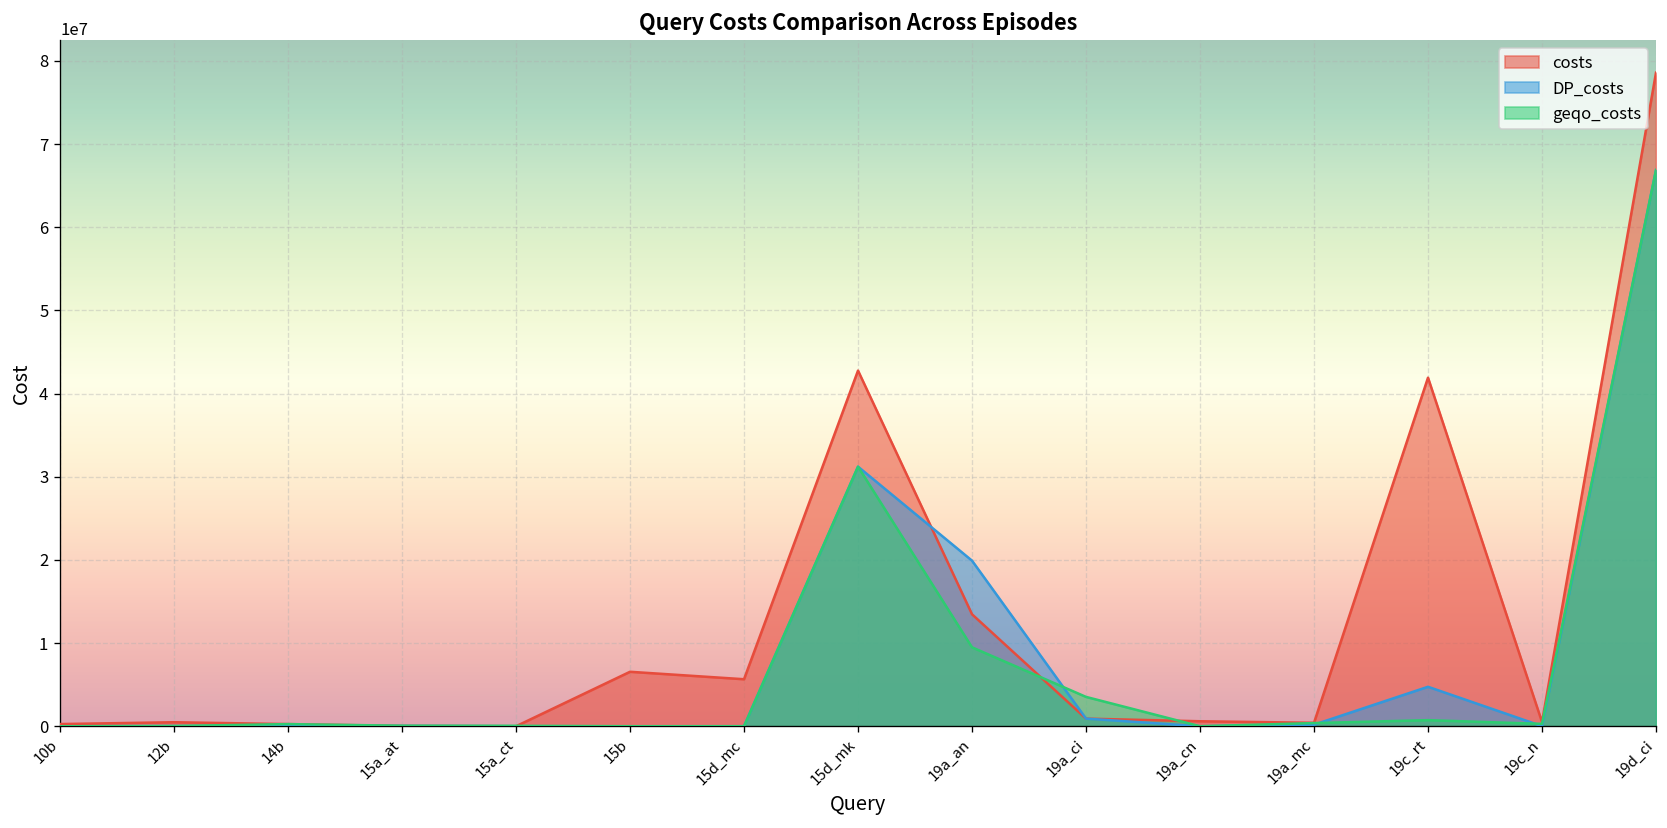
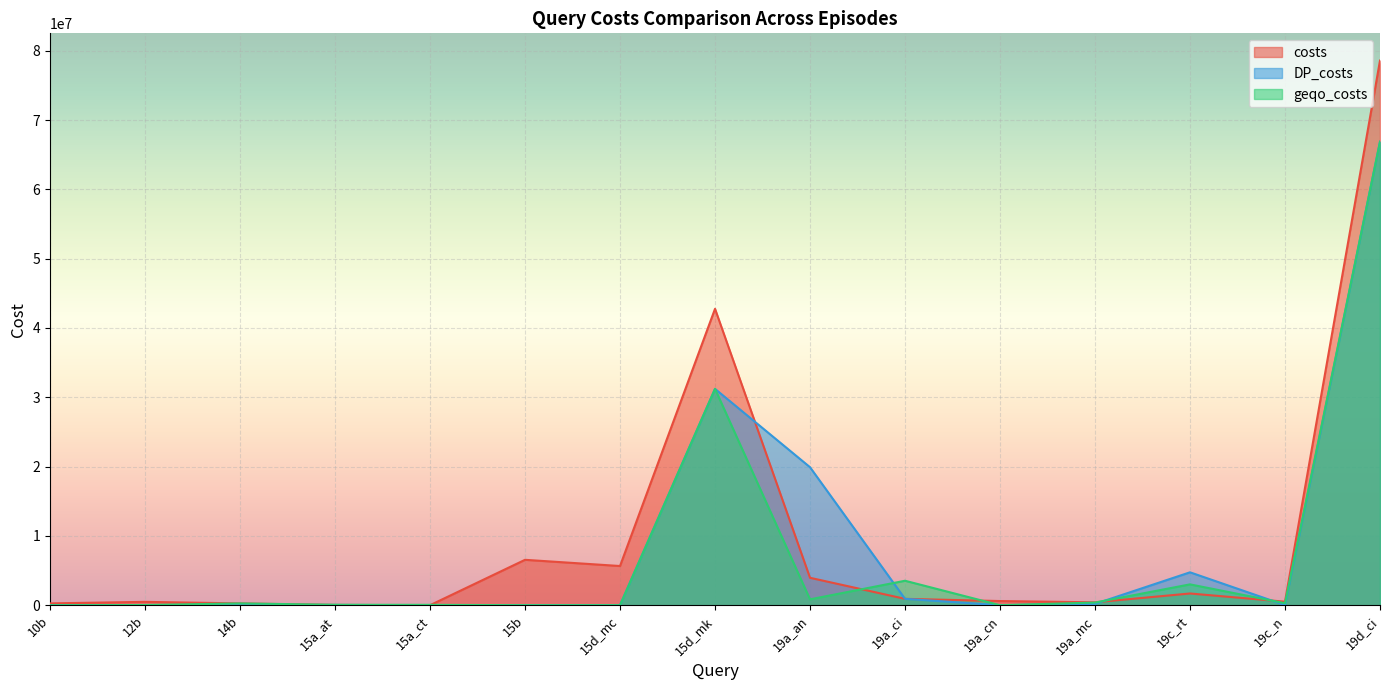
costs, 19a_an: 13000000 -> 4000000
geqo_costs, 19a_an: 9000000 -> 1000000
costs, 19c_rt: 42000000 -> 2000000
geqo_costs, 19c_rt: 1000000 -> 3000000
